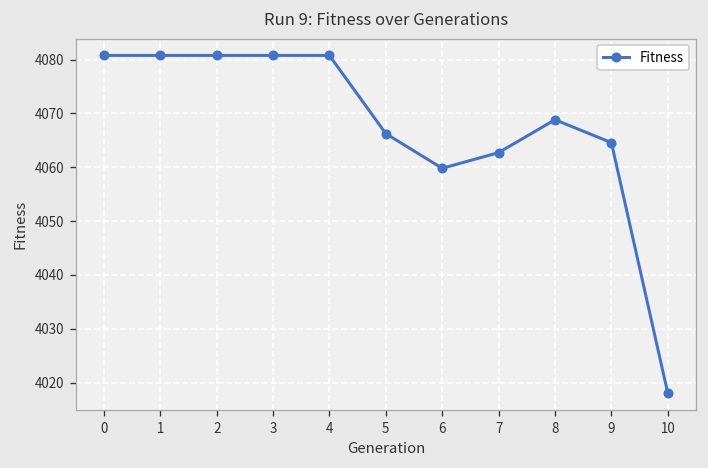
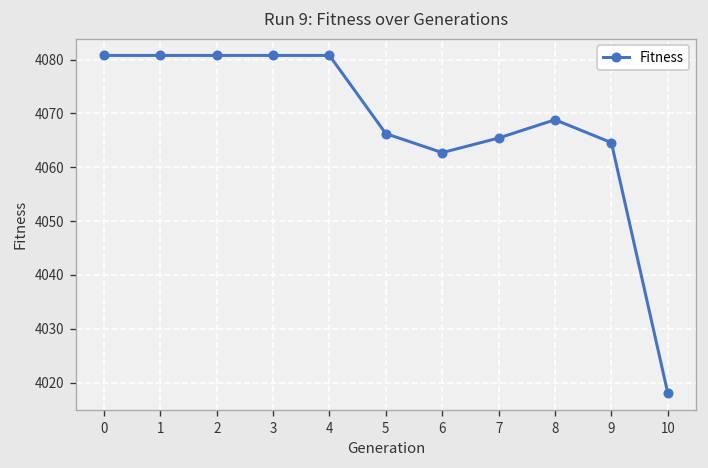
6: 4060 -> 4063
7: 4063 -> 4065
